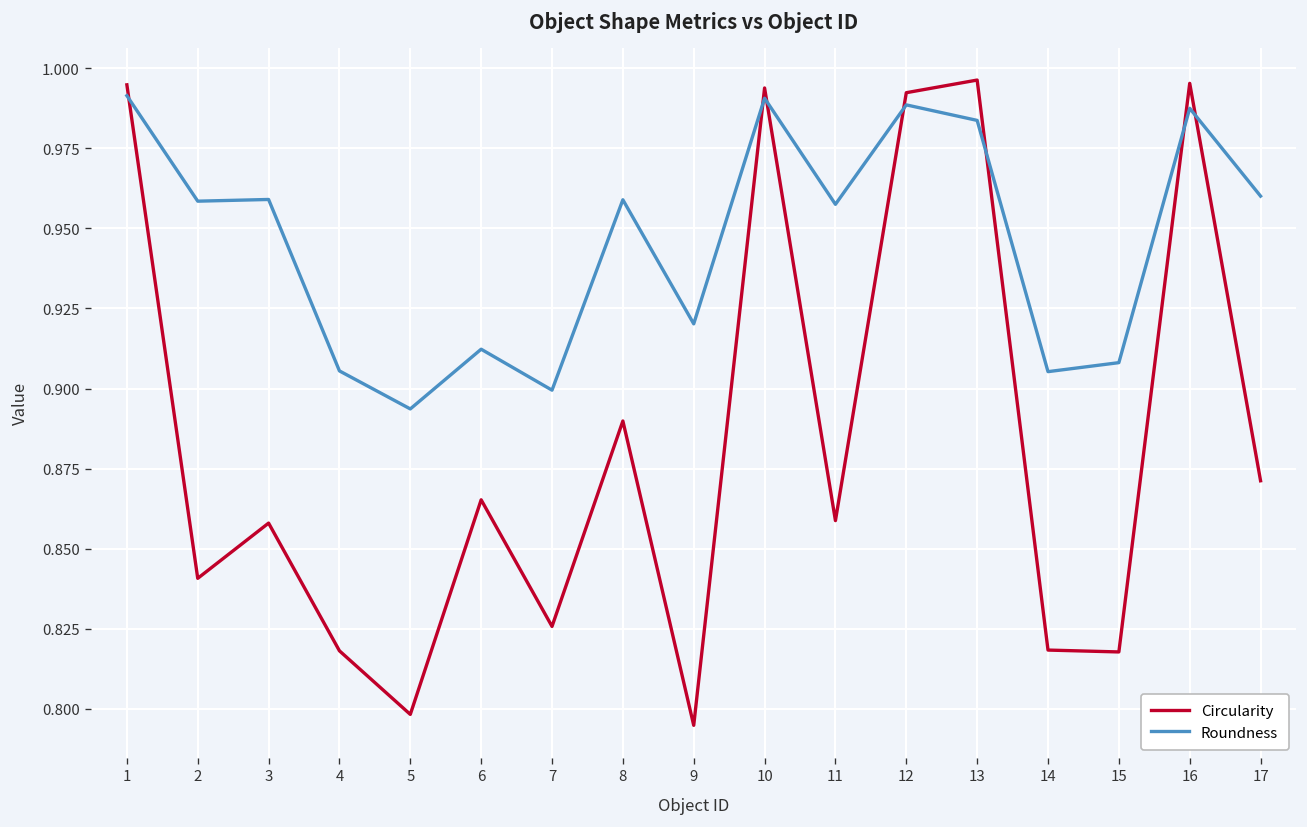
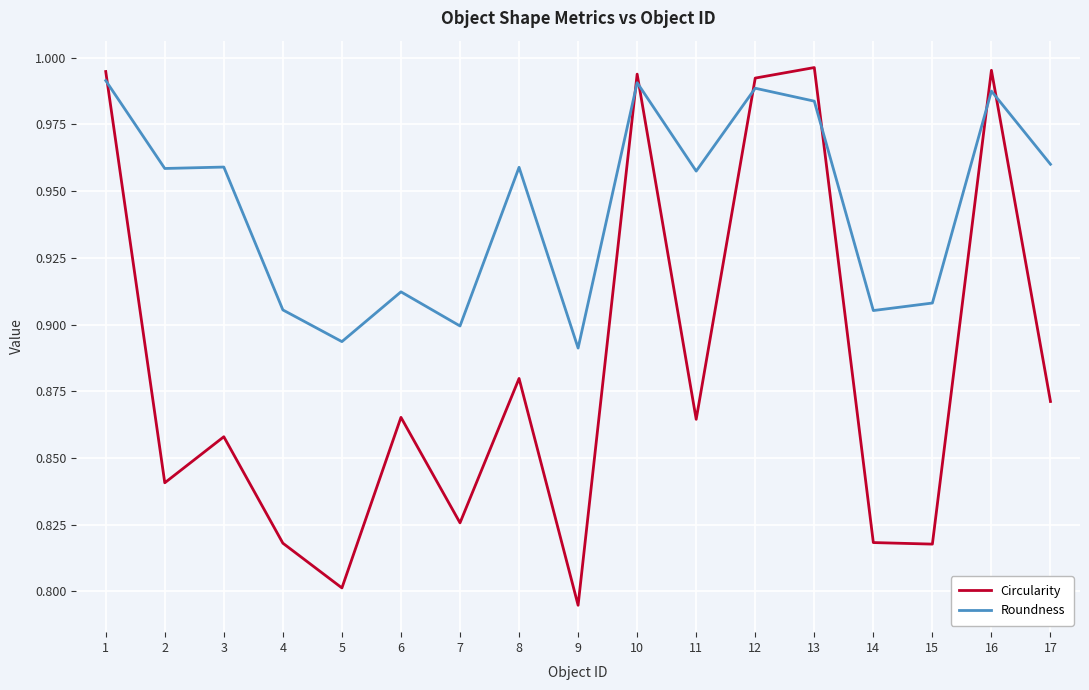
Circularity, 5: 0.798 -> 0.801
Circularity, 8: 0.890 -> 0.880
Roundness, 9: 0.920 -> 0.891
Circularity, 11: 0.859 -> 0.864
